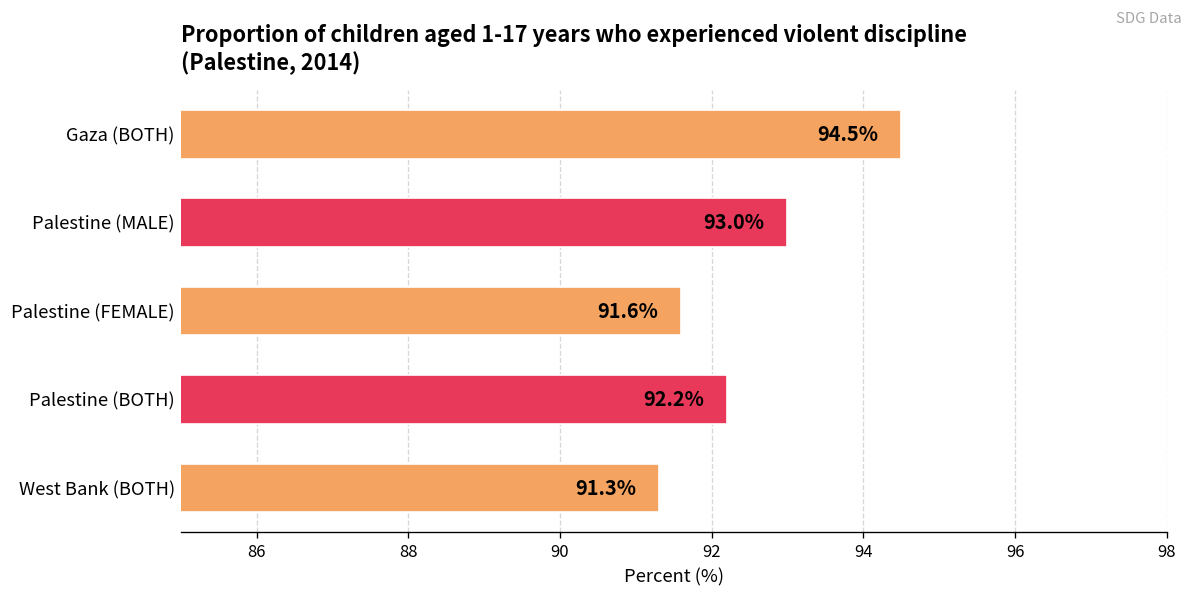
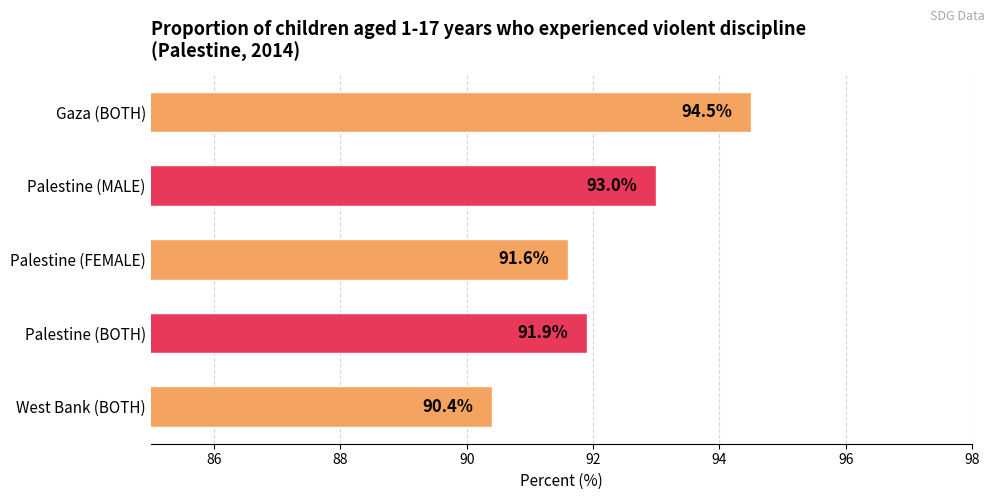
Palestine (BOTH): 92.2% -> 91.9%
West Bank (BOTH): 91.3% -> 90.4%
